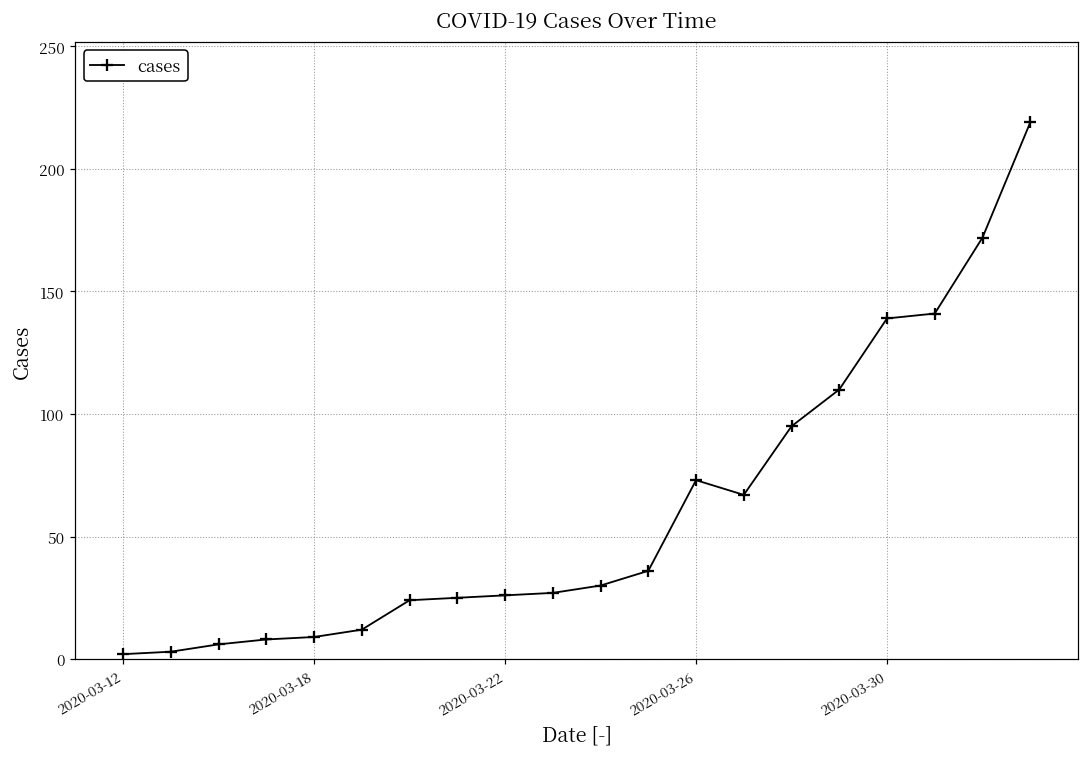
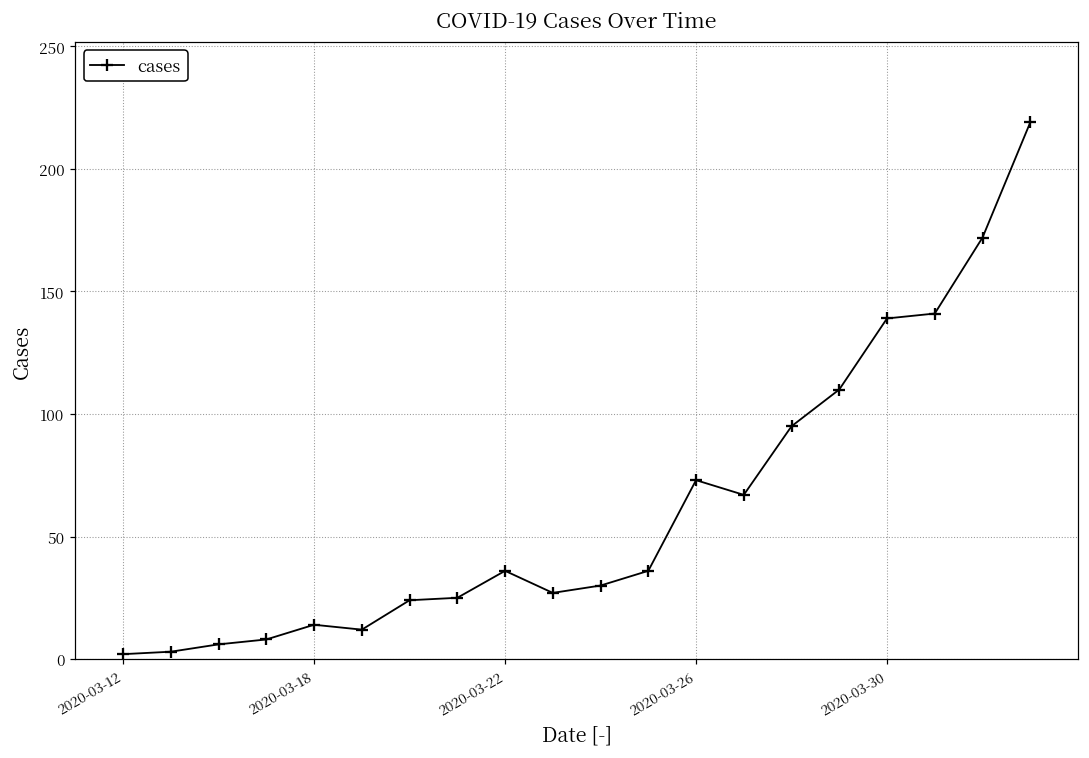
2020-03-18: 9 -> 14
2020-03-22: 26 -> 36
